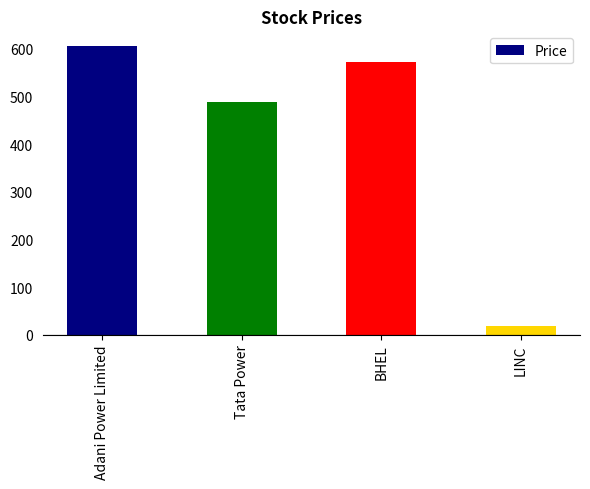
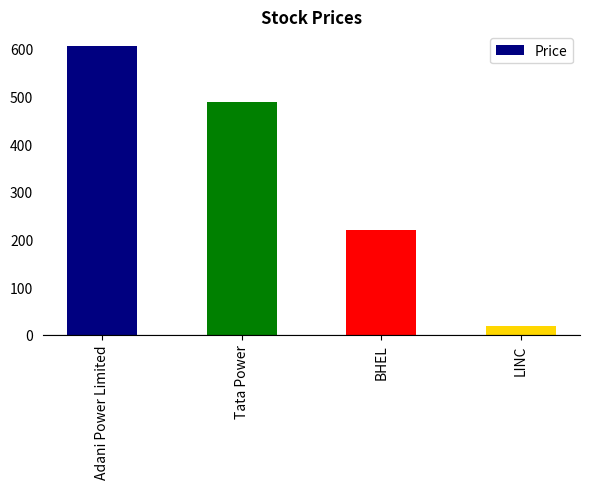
BHEL: 570 -> 220
